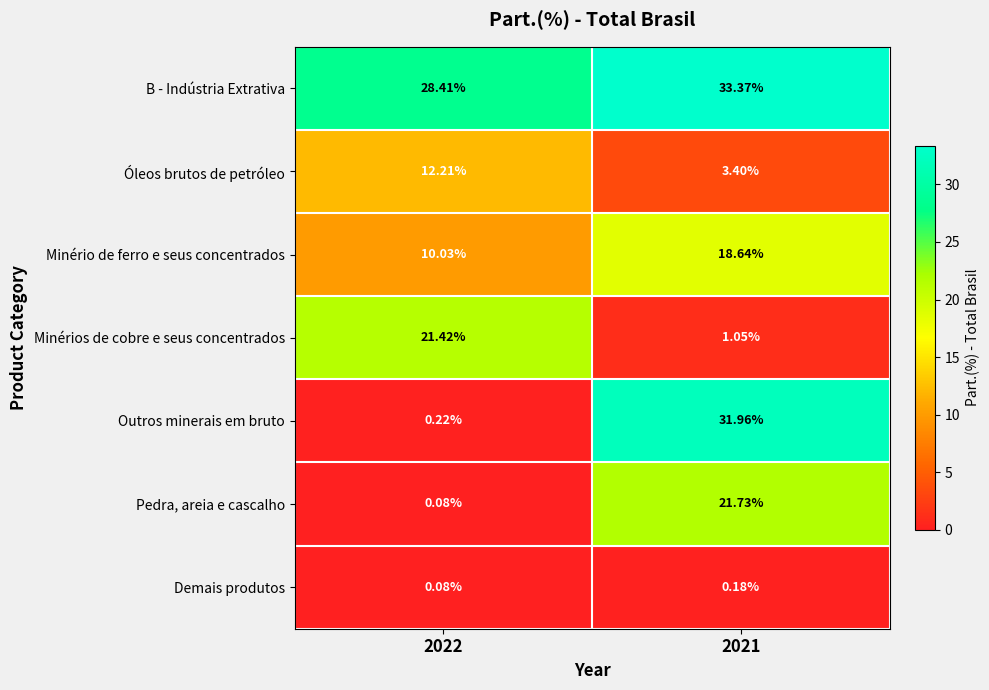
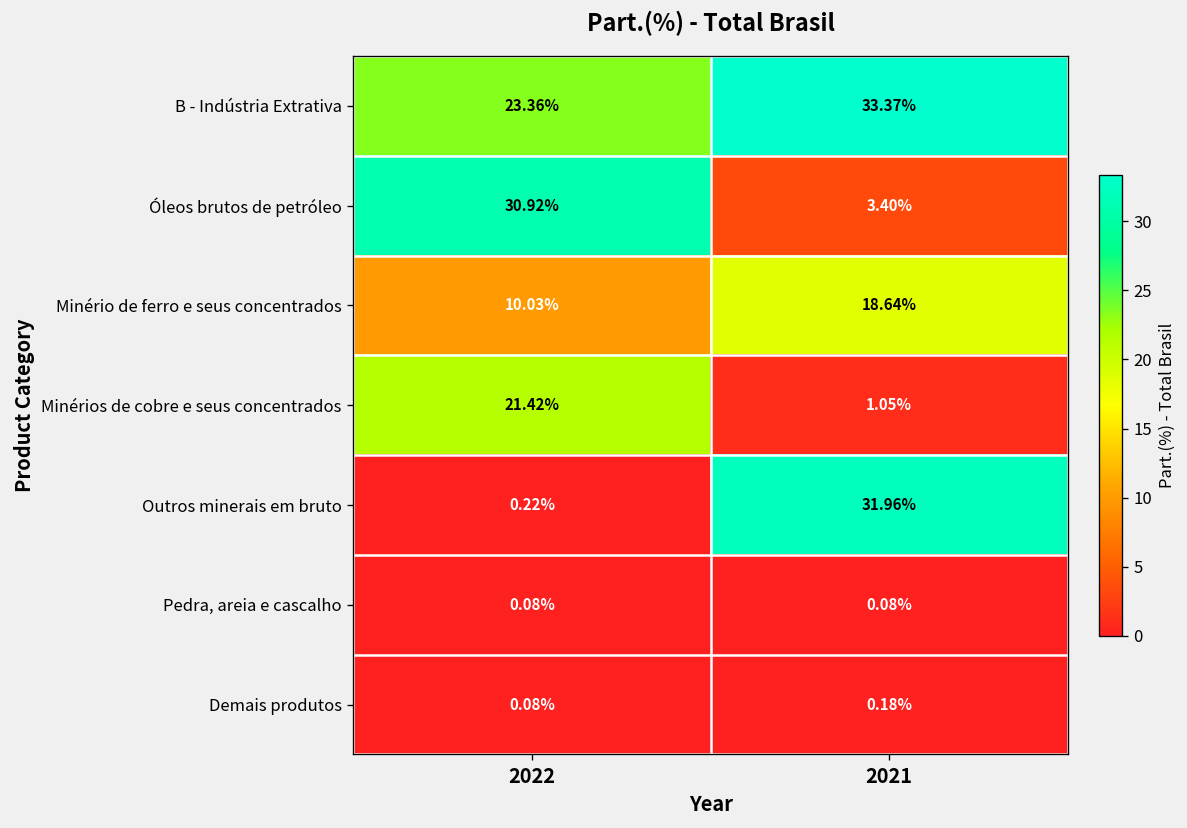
B - Indústria Extrativa, 2022: 28.41% -> 23.36%
Óleos brutos de petróleo, 2022: 12.21% -> 30.92%
Pedra, areia e cascalho, 2021: 21.73% -> 0.08%
